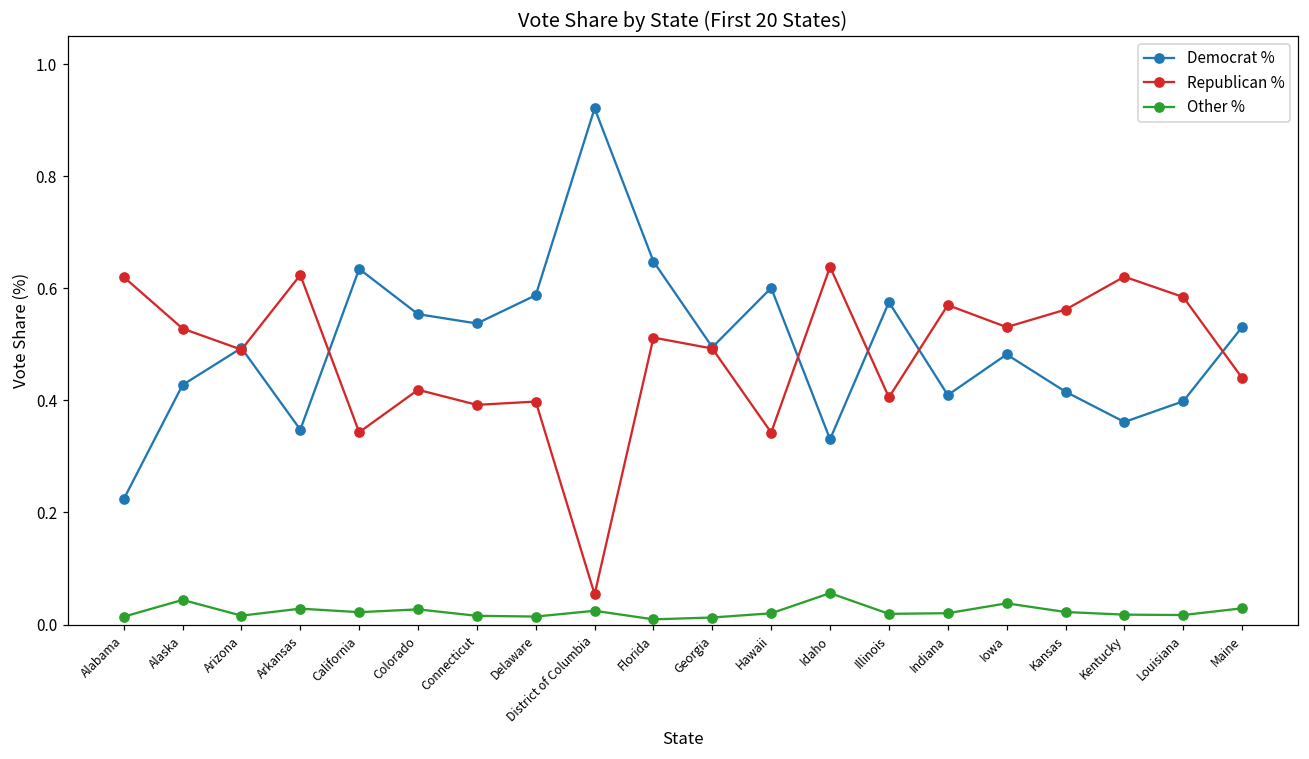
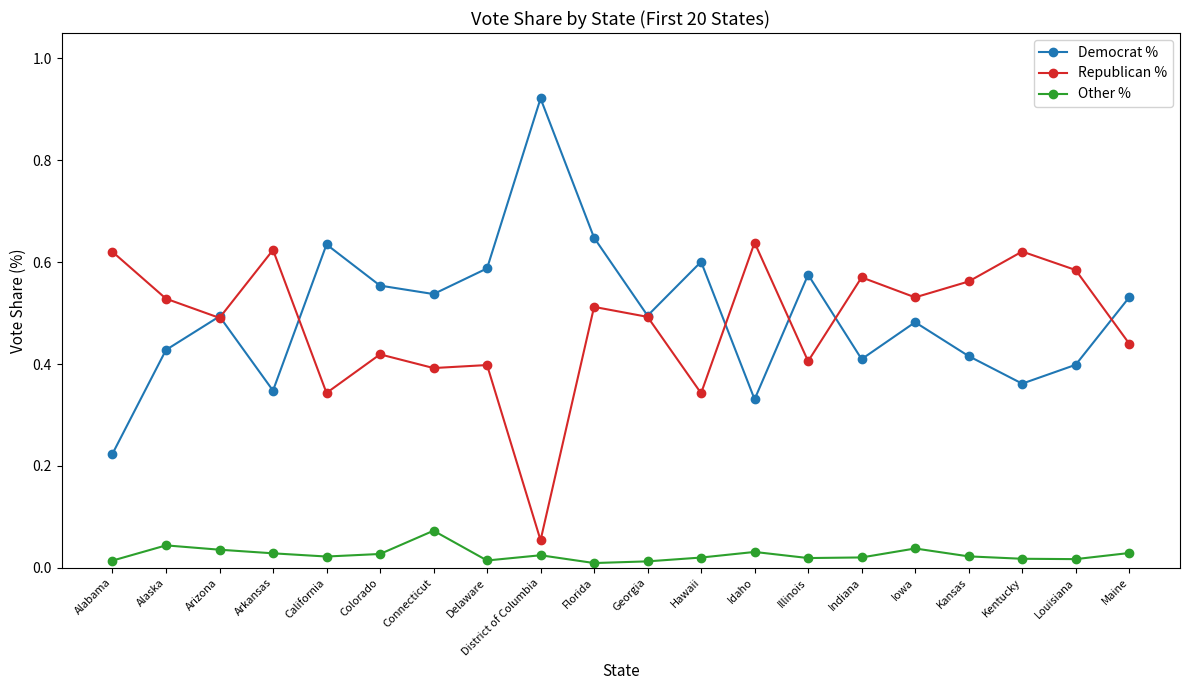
Other %, Arizona: 0.02 -> 0.04
Other %, Connecticut: 0.02 -> 0.07
Other %, Idaho: 0.06 -> 0.03
